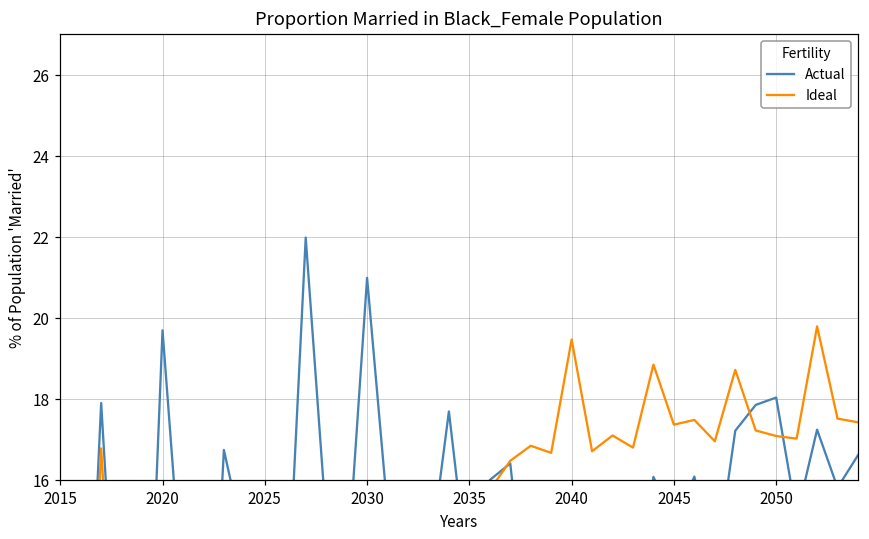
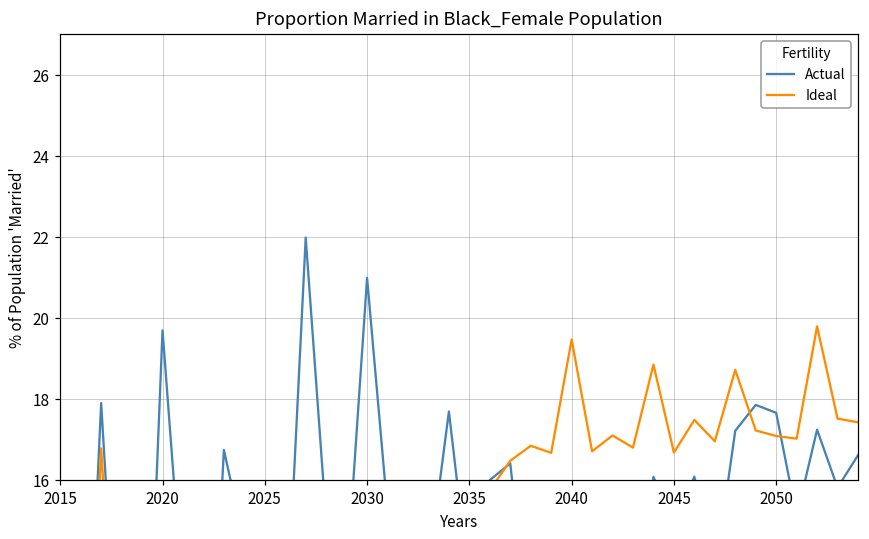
Ideal, 2045: 17.4 -> 16.7
Actual, 2050: 18.0 -> 17.7
